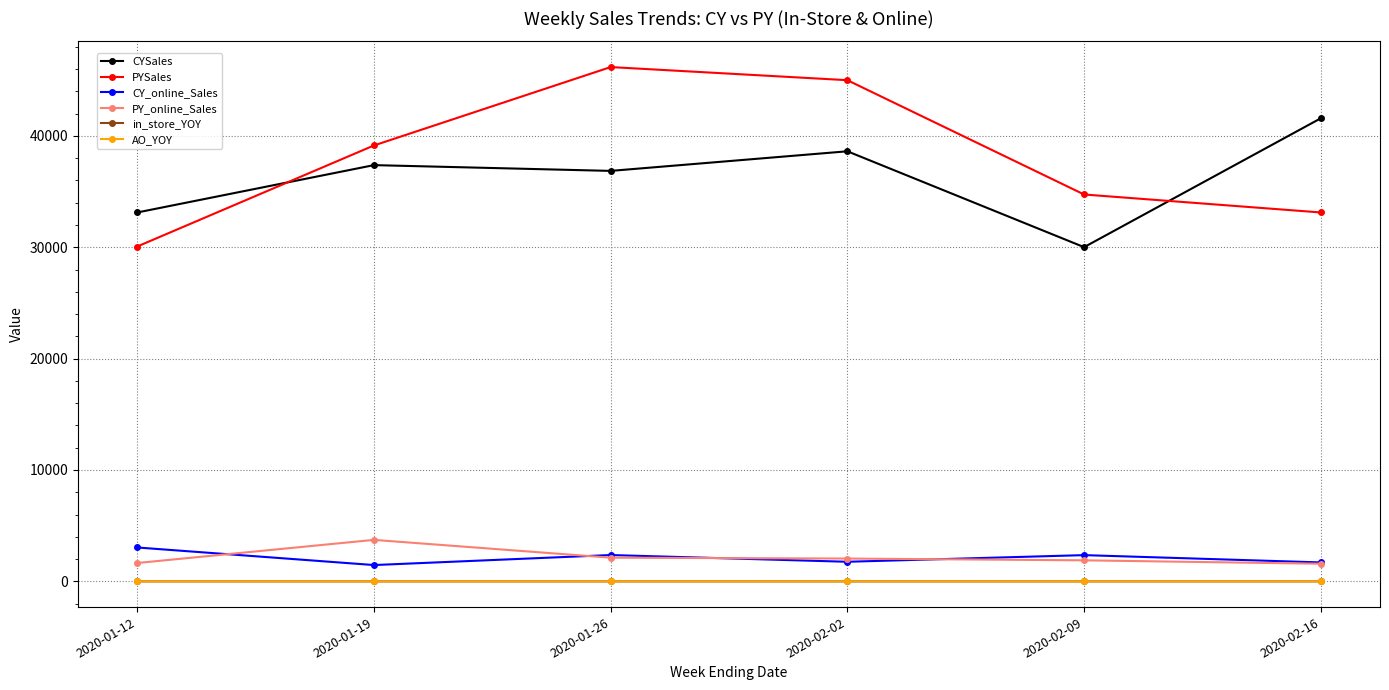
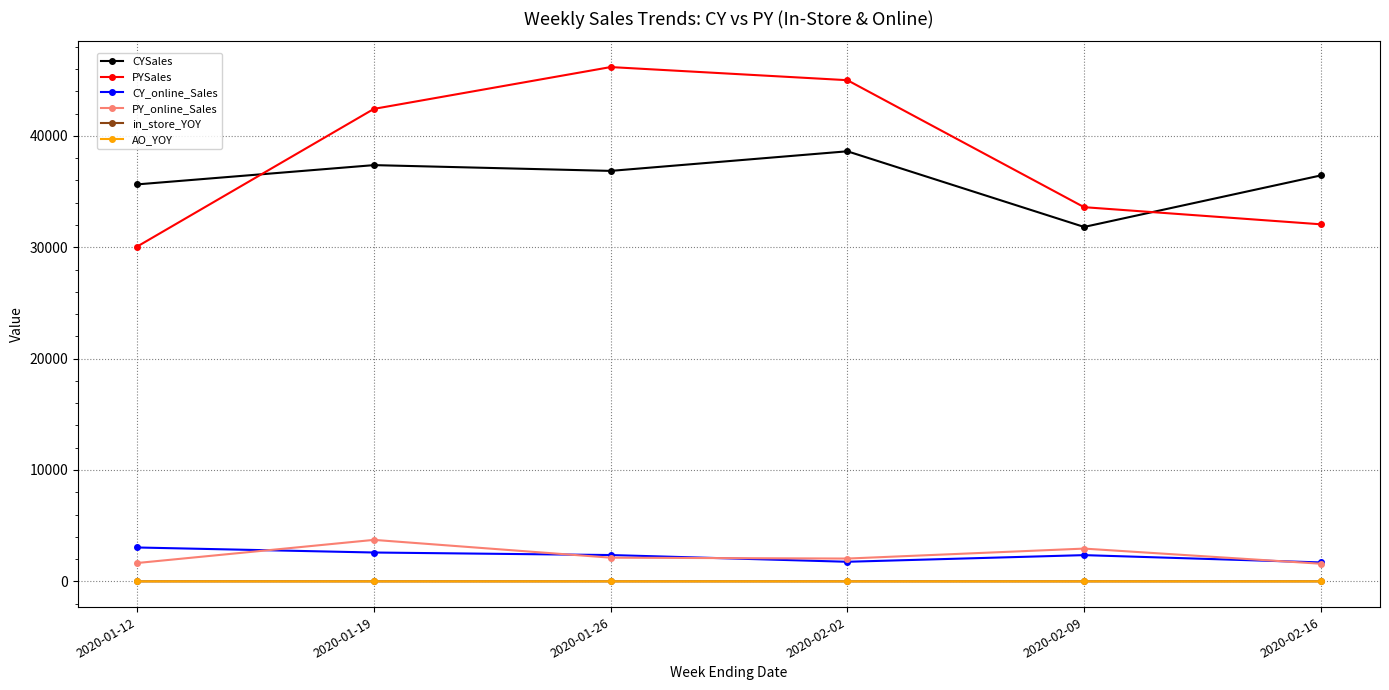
CYSales, 2020-01-12: 33100 -> 35600
PYSales, 2020-01-19: 39100 -> 42400
CY_online_Sales, 2020-01-19: 1500 -> 2600
CYSales, 2020-02-09: 30000 -> 31800
PYSales, 2020-02-09: 34700 -> 33600
PY_online_Sales, 2020-02-09: 1900 -> 2900
CYSales, 2020-02-16: 41600 -> 36400
PYSales, 2020-02-16: 33100 -> 32100
